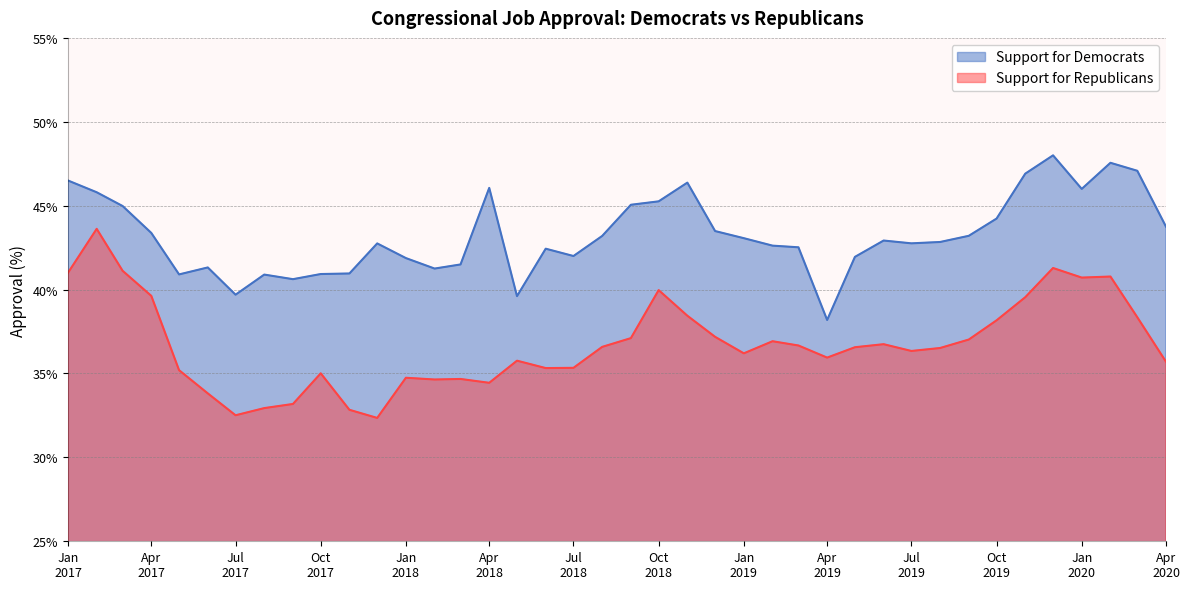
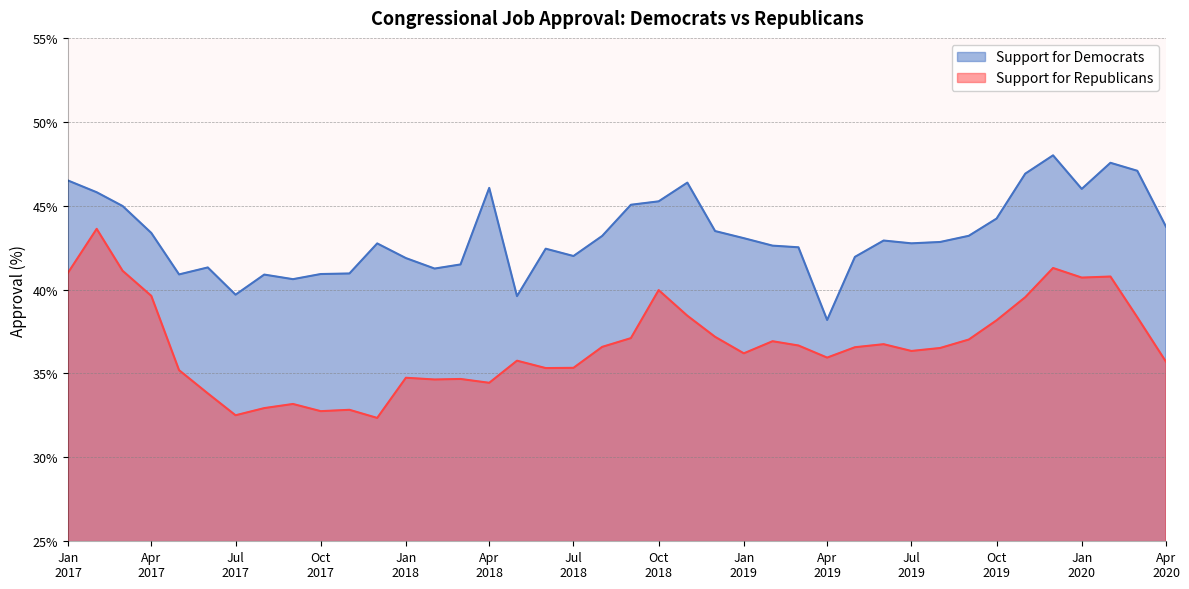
Support for Republicans, Oct 2017: 35.0% -> 32.8%
